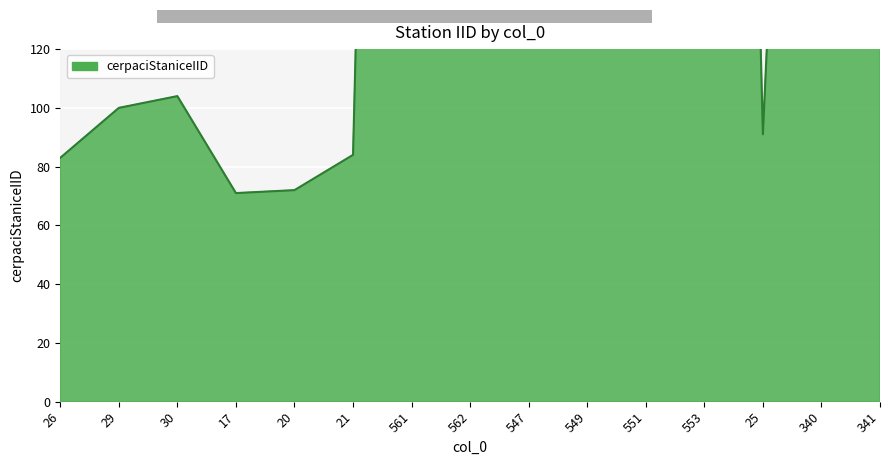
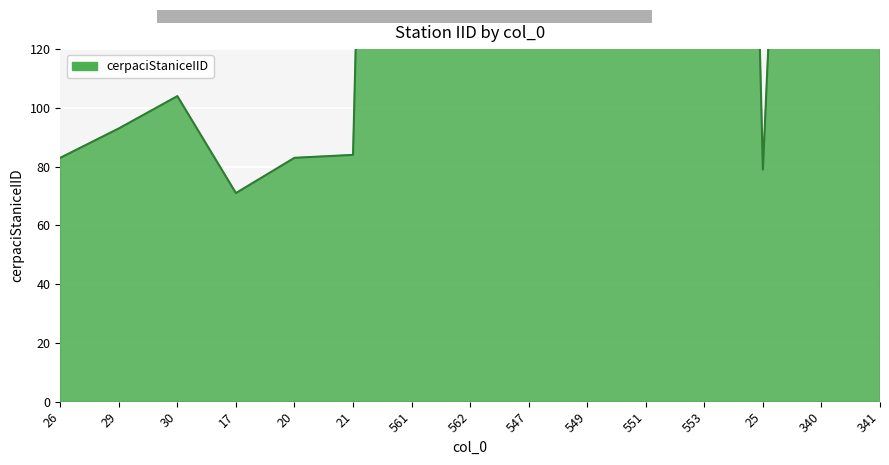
29: 100 -> 93
20: 72 -> 83
25: 91 -> 79
